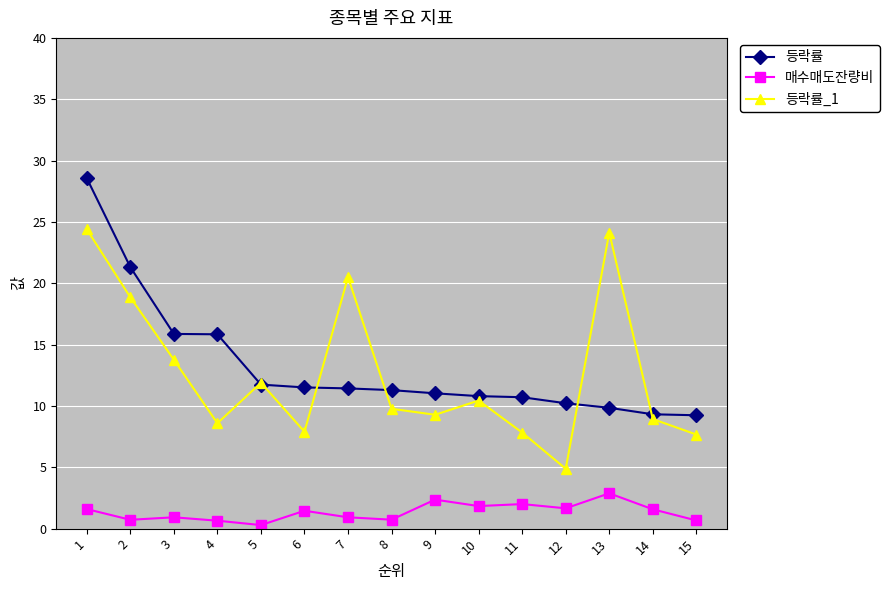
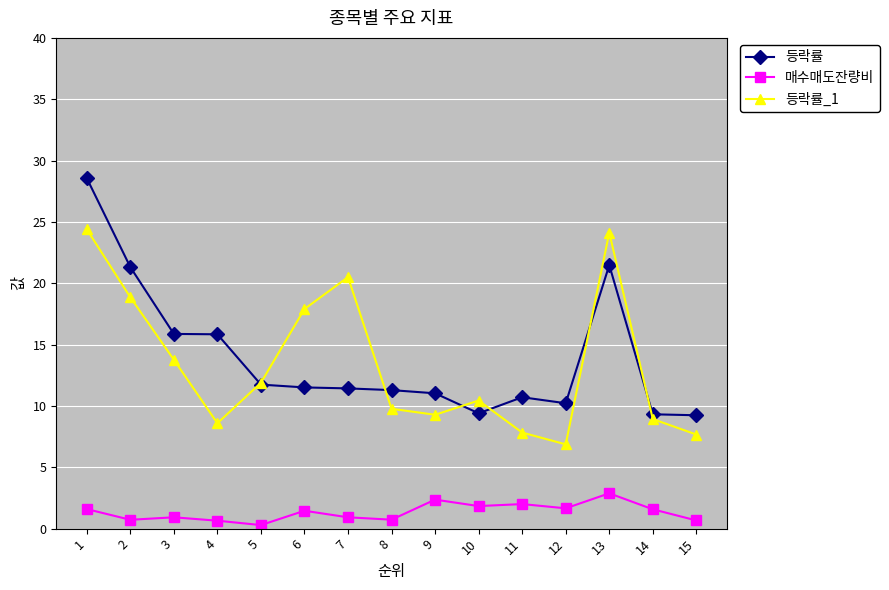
등락률_1, 6: 7.9 -> 17.9
등락률, 10: 10.8 -> 9.4
등락률_1, 12: 4.9 -> 6.9
등락률, 13: 9.9 -> 21.5
